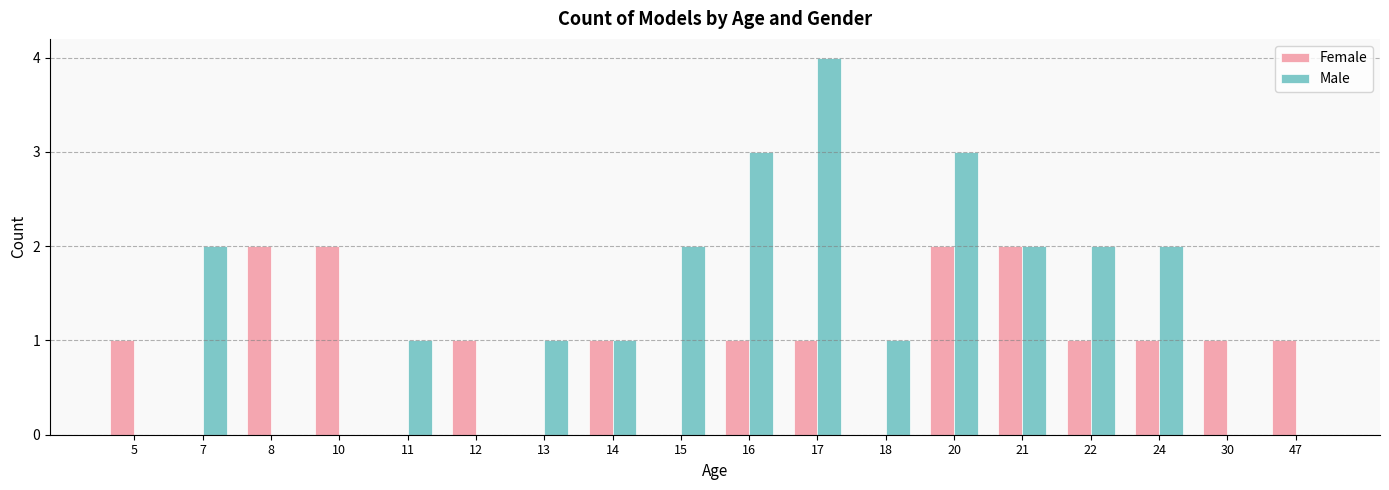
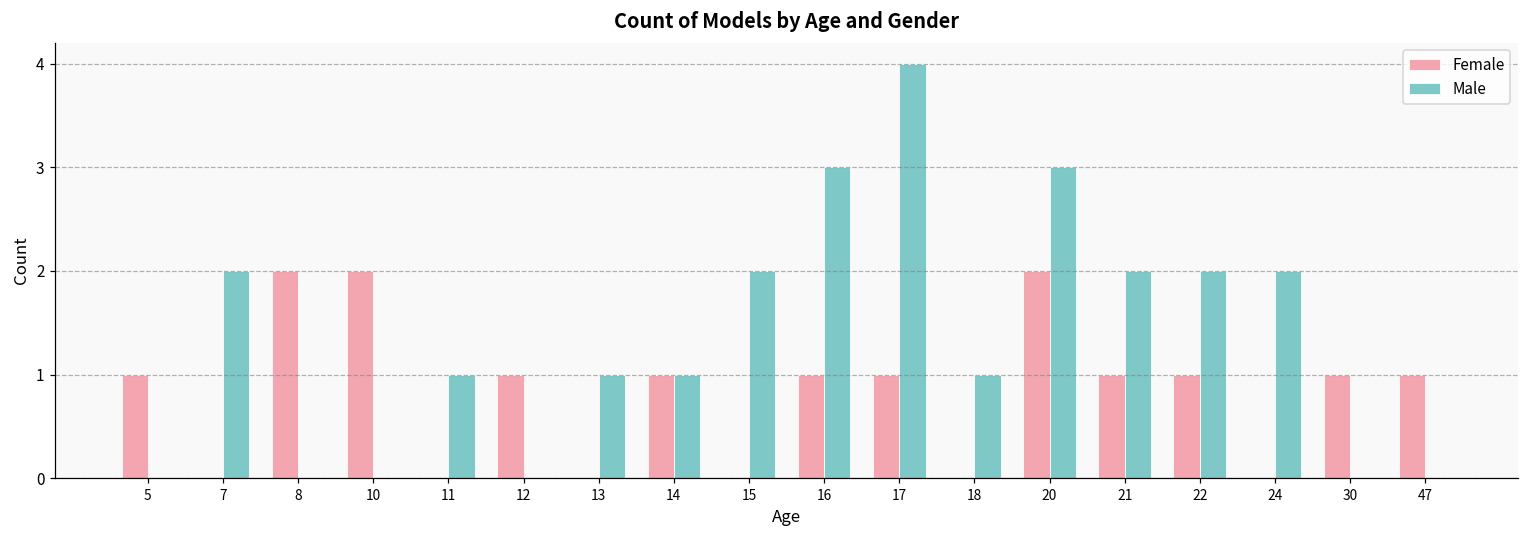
Female, 21: 2 -> 1
Female, 24: 1 -> 0
